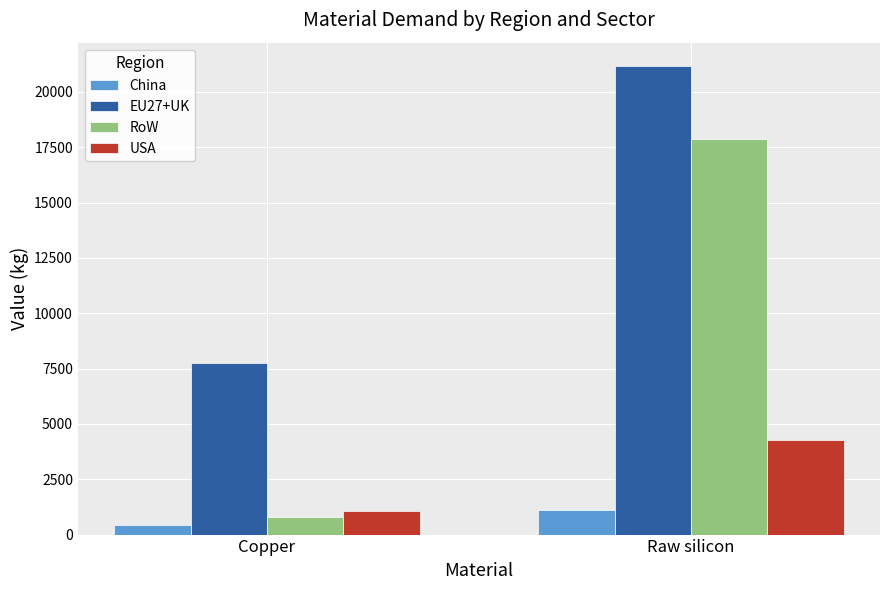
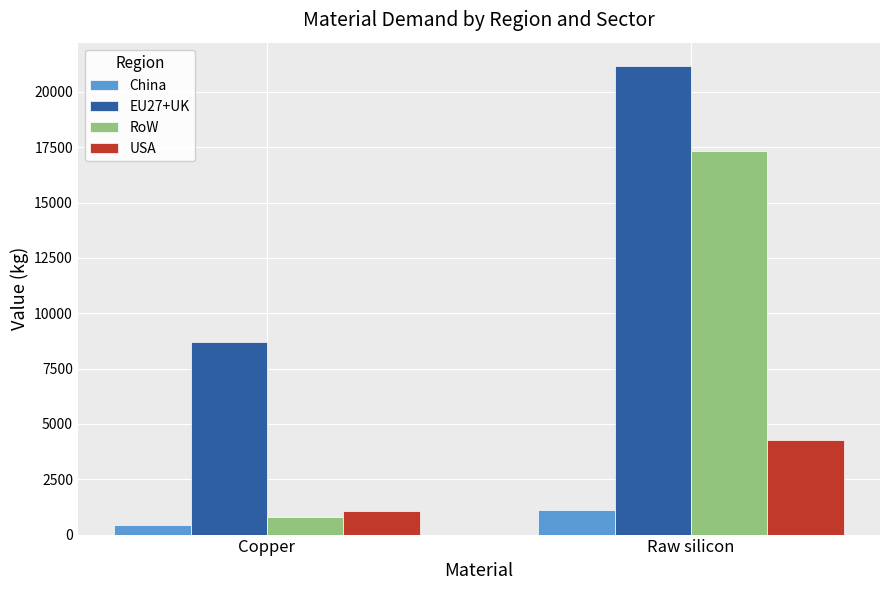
EU27+UK, Copper: 7700 -> 8700
RoW, Raw silicon: 17900 -> 17300
